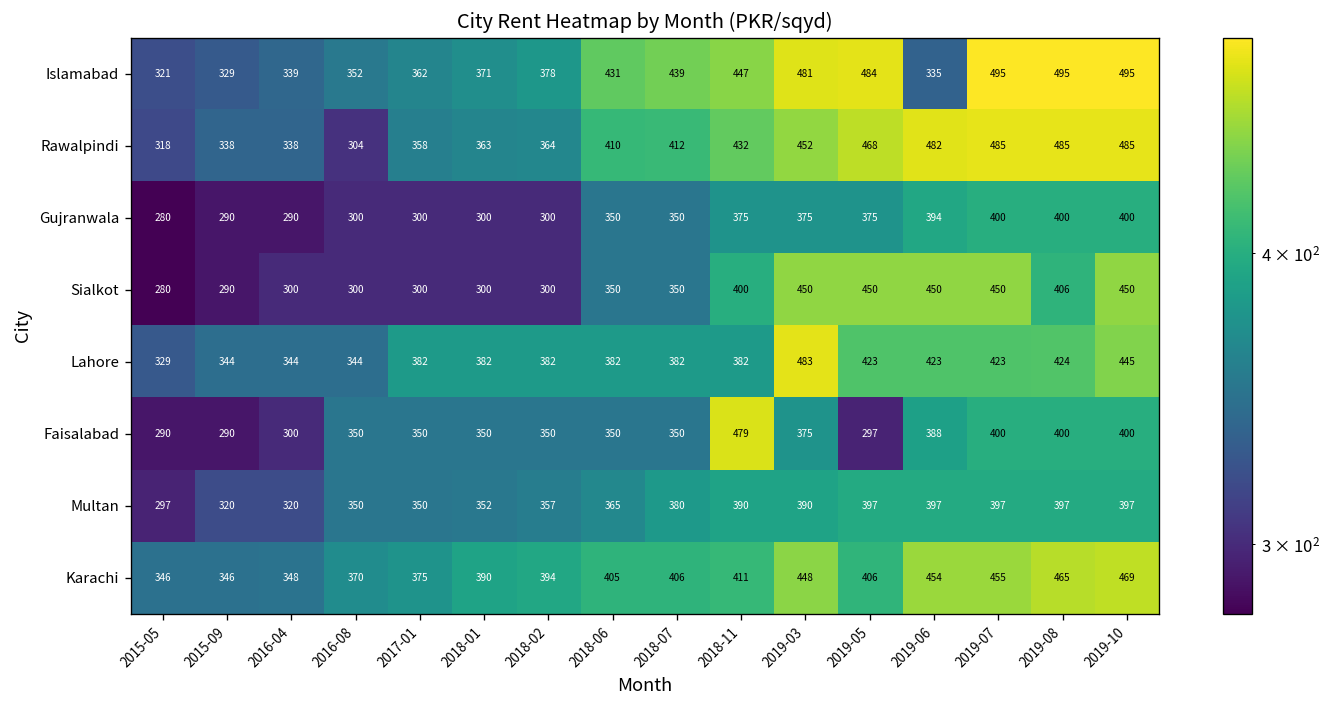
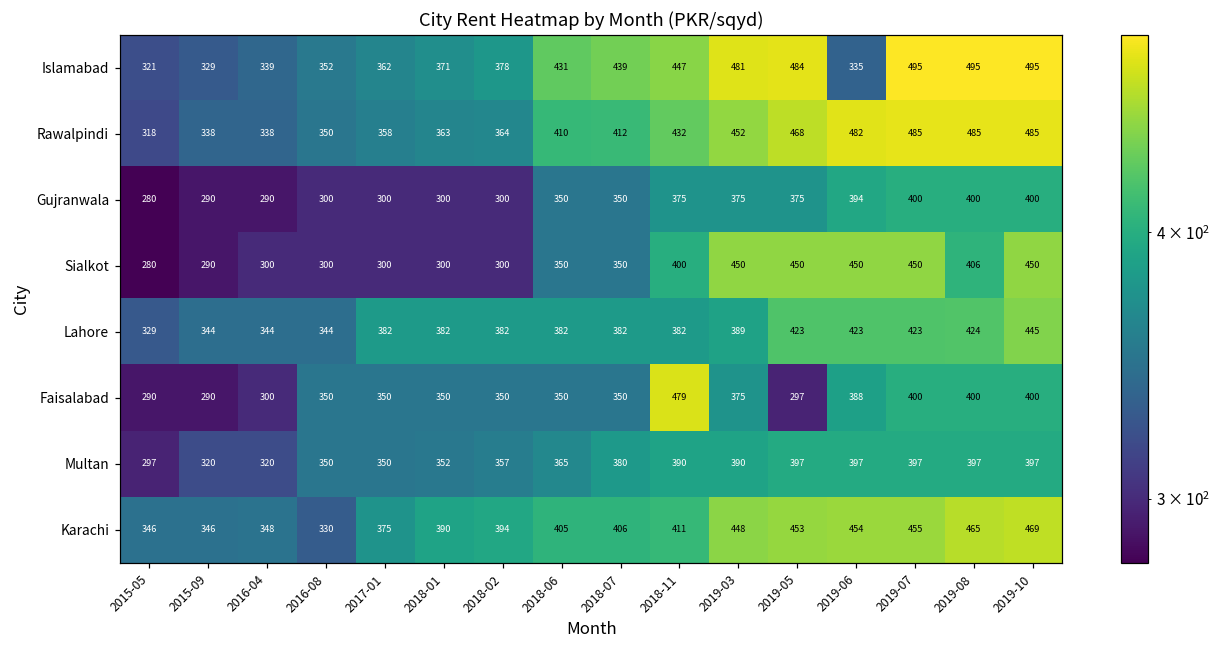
Rawalpindi, 2016-08: 304 -> 350
Lahore, 2019-03: 483 -> 389
Karachi, 2016-08: 370 -> 330
Karachi, 2019-05: 406 -> 453
